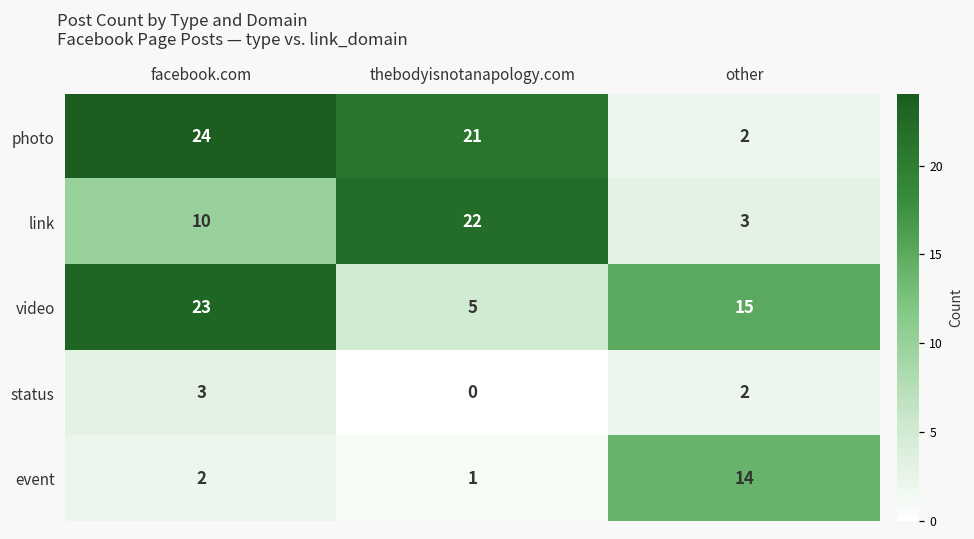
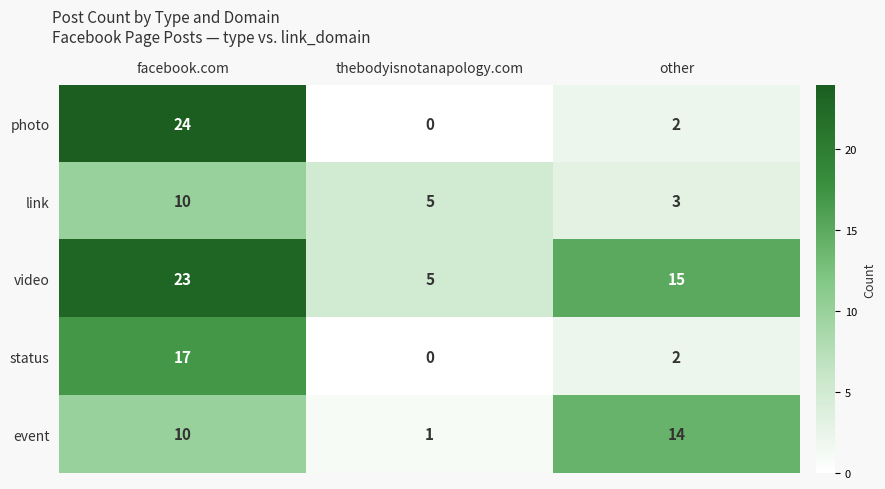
photo, thebodyisnotanapology.com: 21 -> 0
link, thebodyisnotanapology.com: 22 -> 5
status, facebook.com: 3 -> 17
event, facebook.com: 2 -> 10
